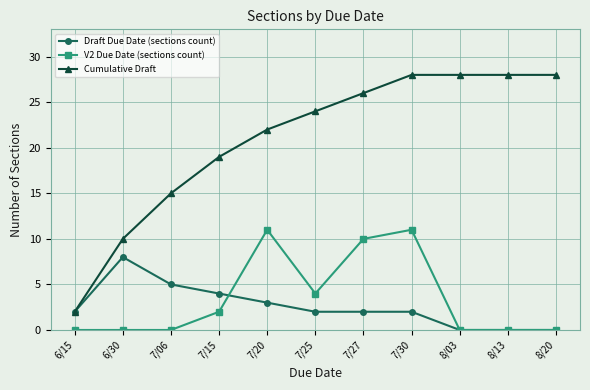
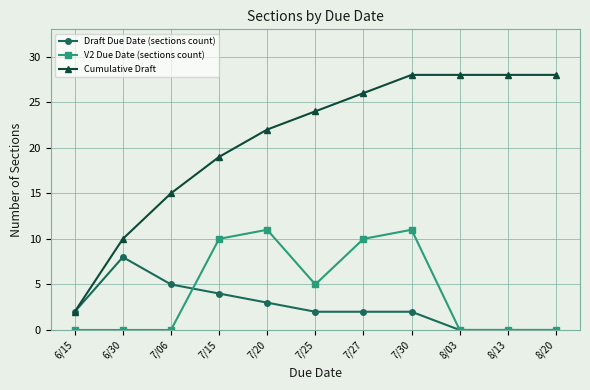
V2 Due Date (sections count), 7/15: 2 -> 10
V2 Due Date (sections count), 7/25: 4 -> 5
